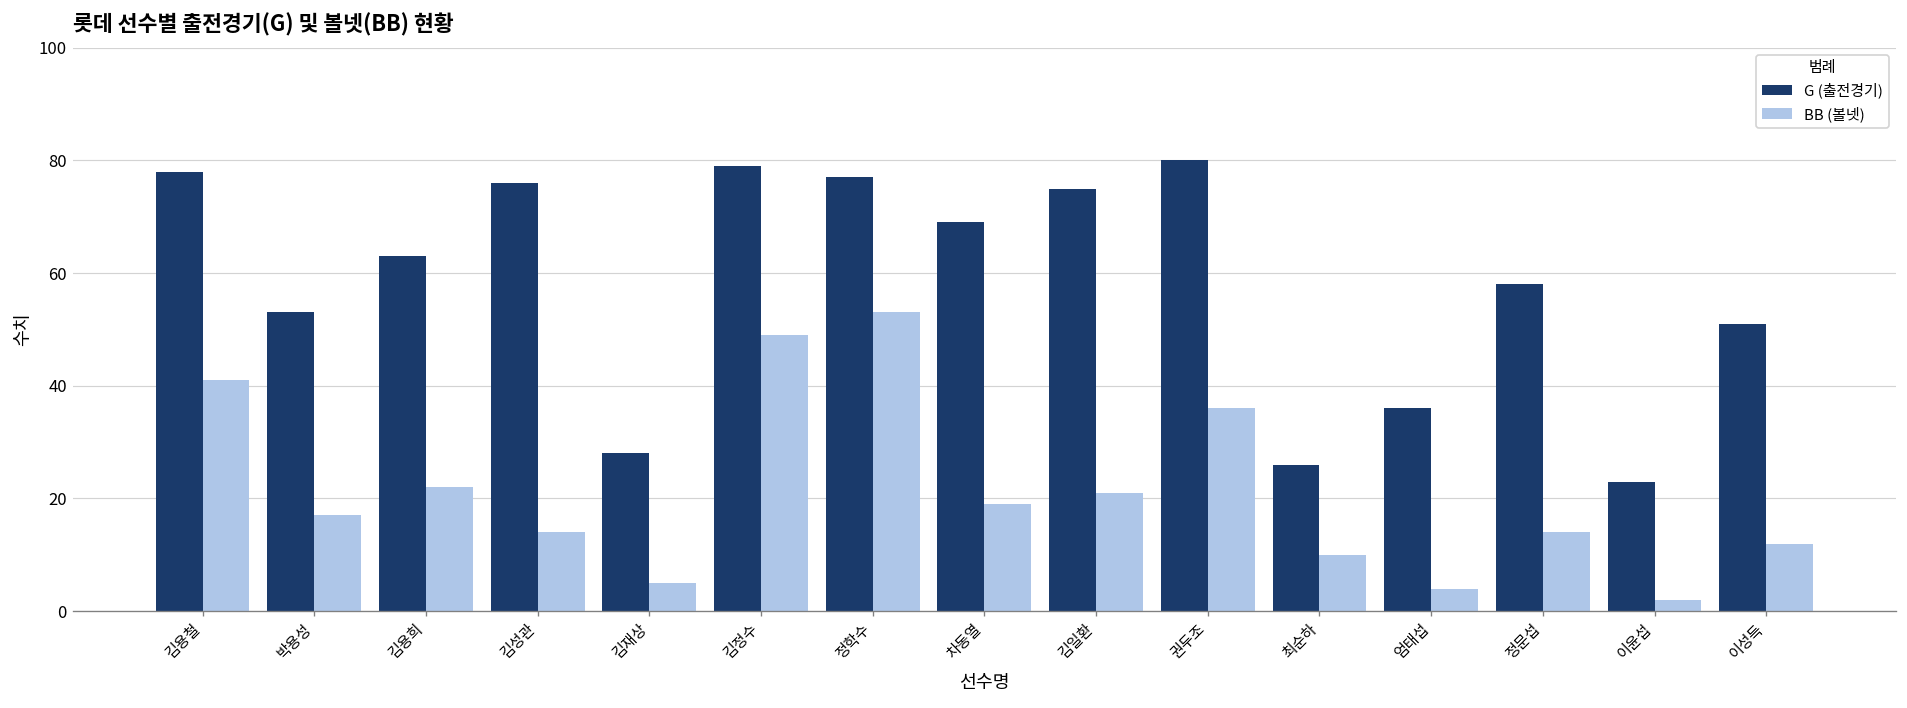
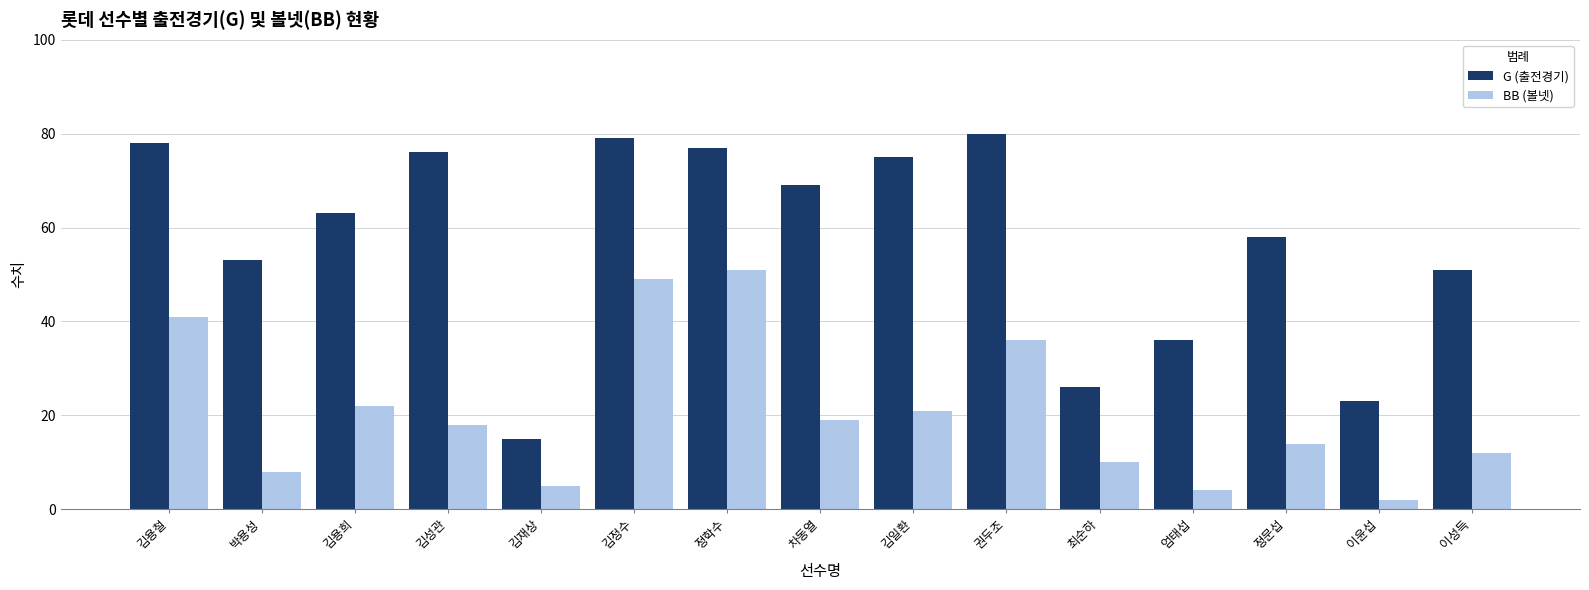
BB (볼넷), 박용성: 17 -> 8
BB (볼넷), 김성관: 14 -> 18
G (출전경기), 김재상: 28 -> 15
BB (볼넷), 정학수: 53 -> 51
